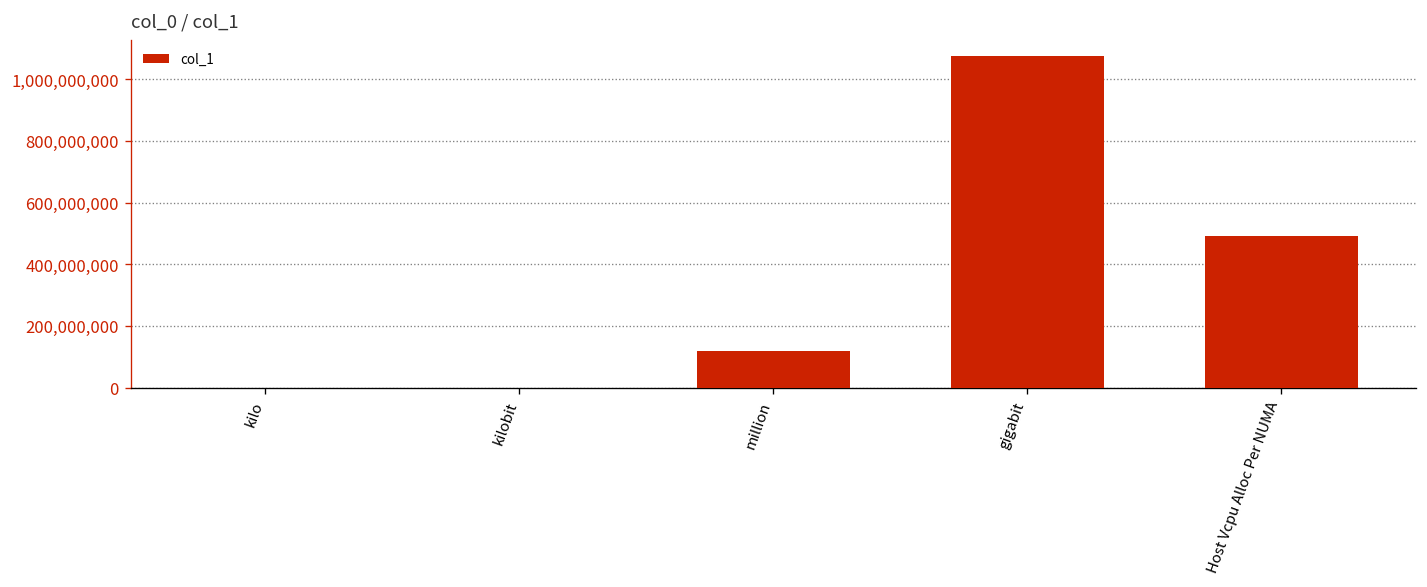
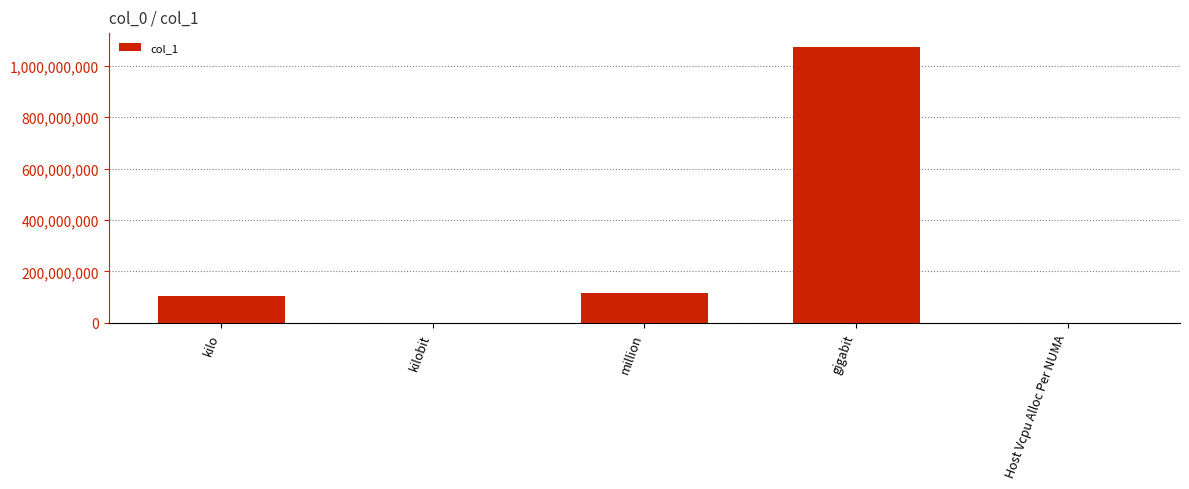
kilo: 0 -> 100,000,000
Host Vcpu Alloc Per NUMA: 490,000,000 -> 0
